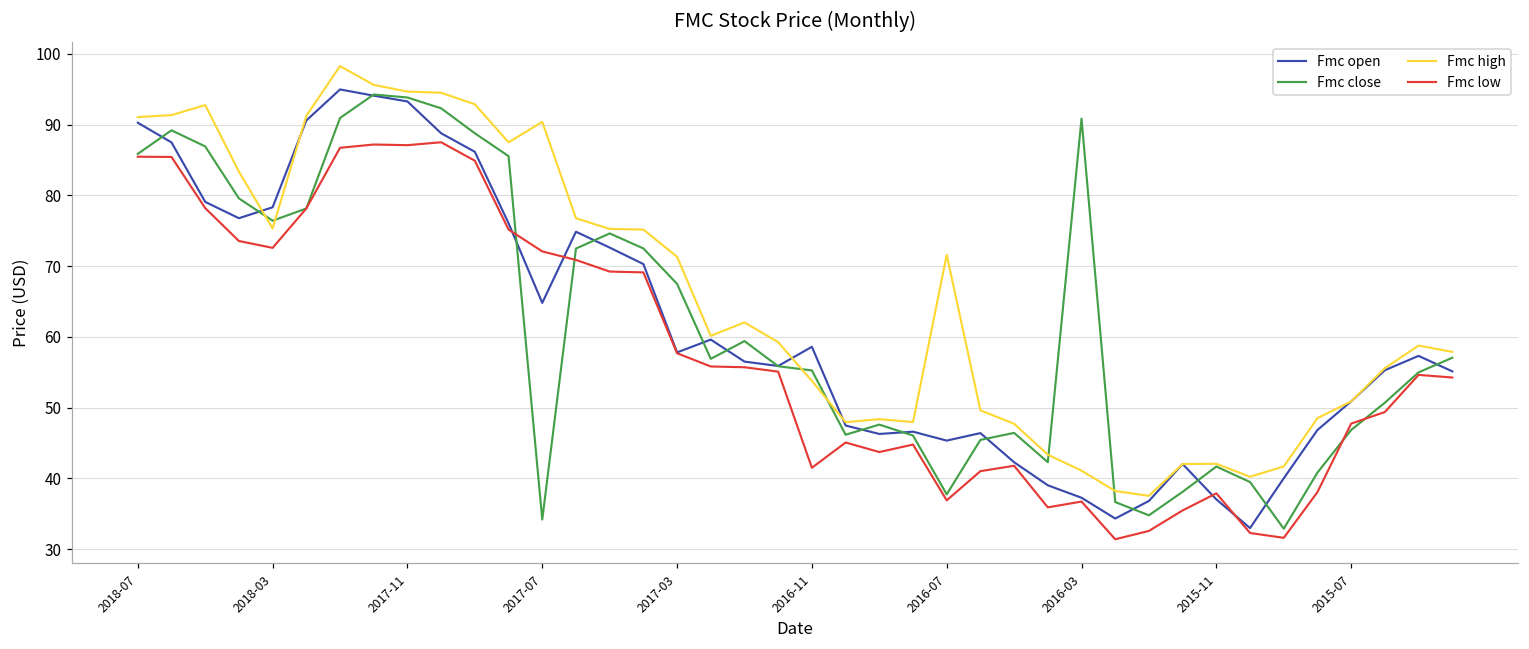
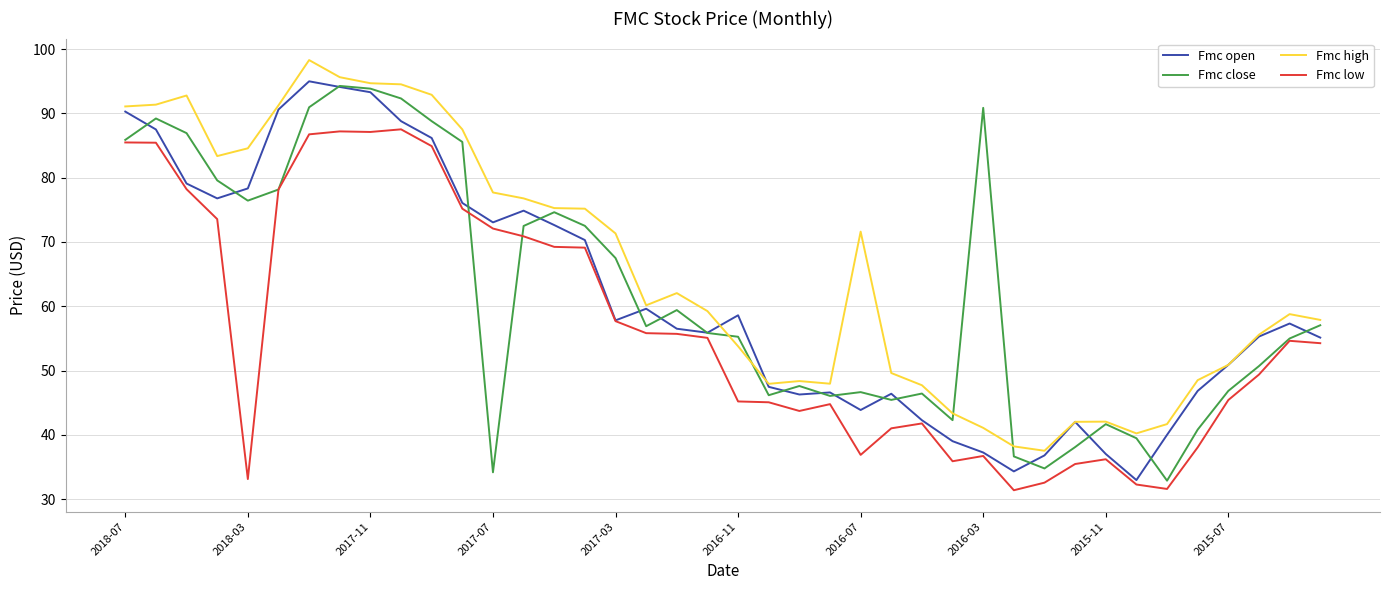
Fmc high, 2018-03: 75 -> 85
Fmc low, 2018-03: 73 -> 33
Fmc open, 2017-07: 65 -> 73
Fmc high, 2017-07: 90 -> 78
Fmc low, 2016-11: 42 -> 45
Fmc open, 2016-07: 45 -> 44
Fmc close, 2016-07: 38 -> 47
Fmc low, 2015-11: 38 -> 36
Fmc low, 2015-07: 48 -> 45
